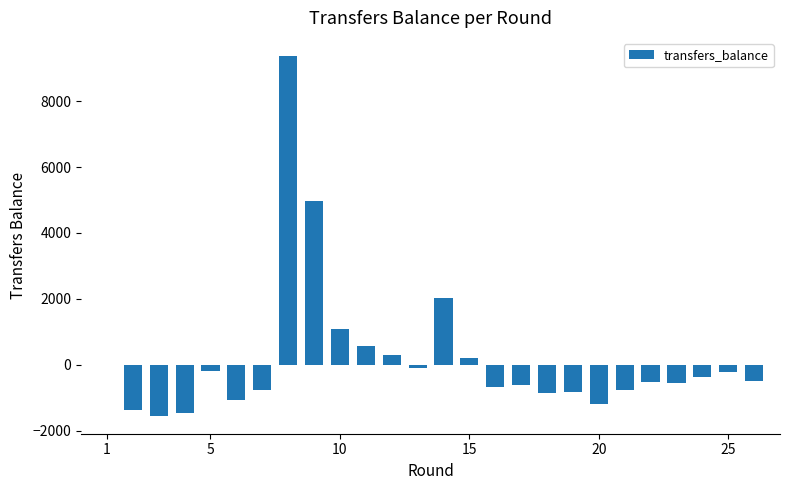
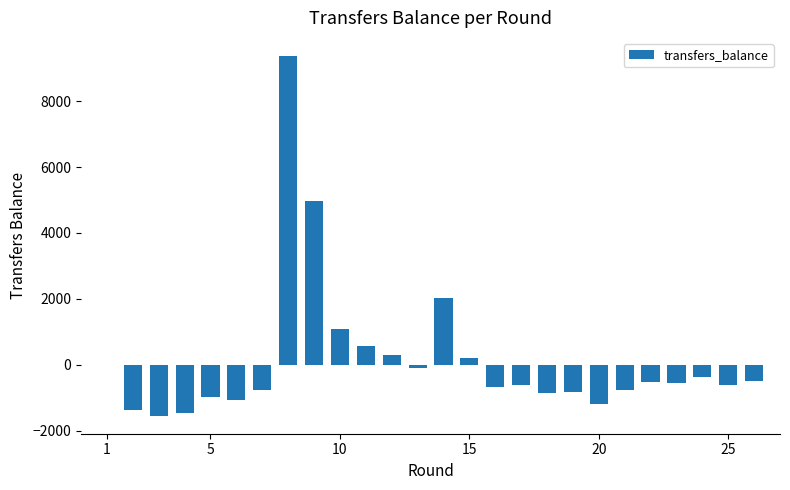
5: -200 -> -1000
25: -200 -> -600
